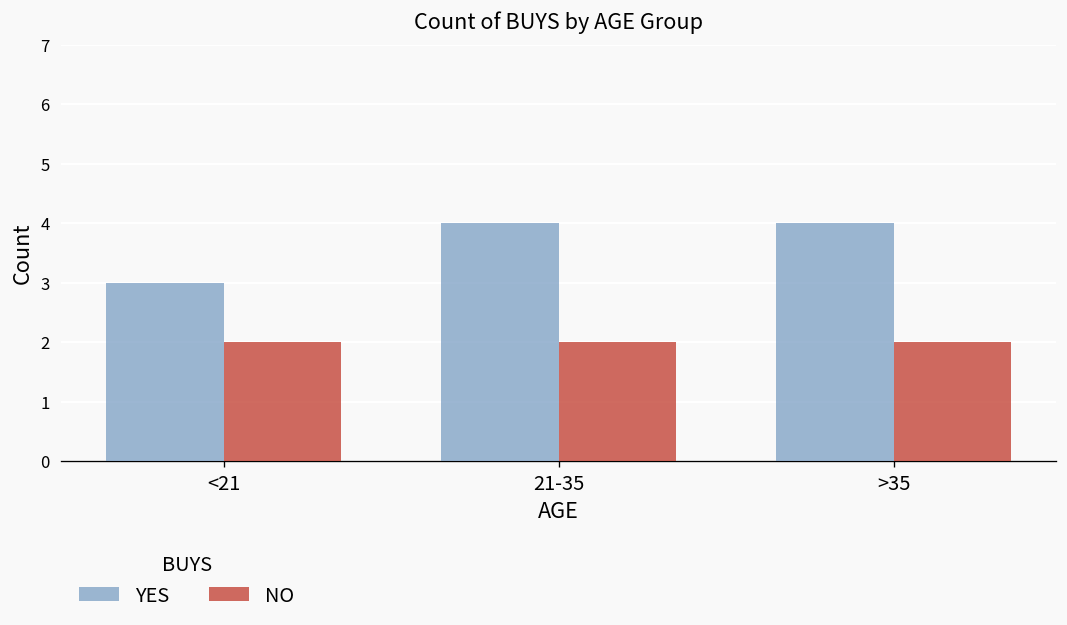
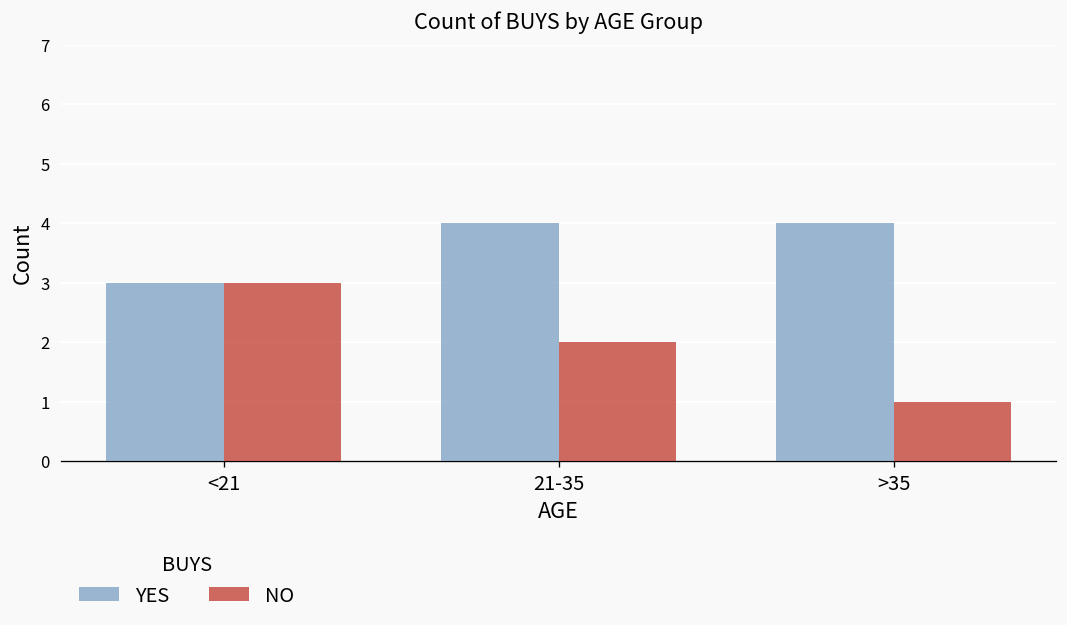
NO, <21: 2 -> 3
NO, >35: 2 -> 1
